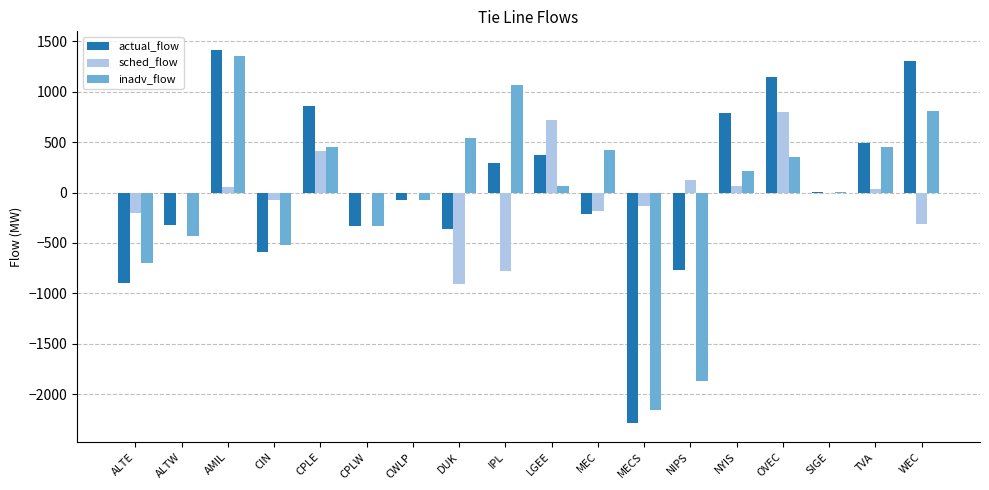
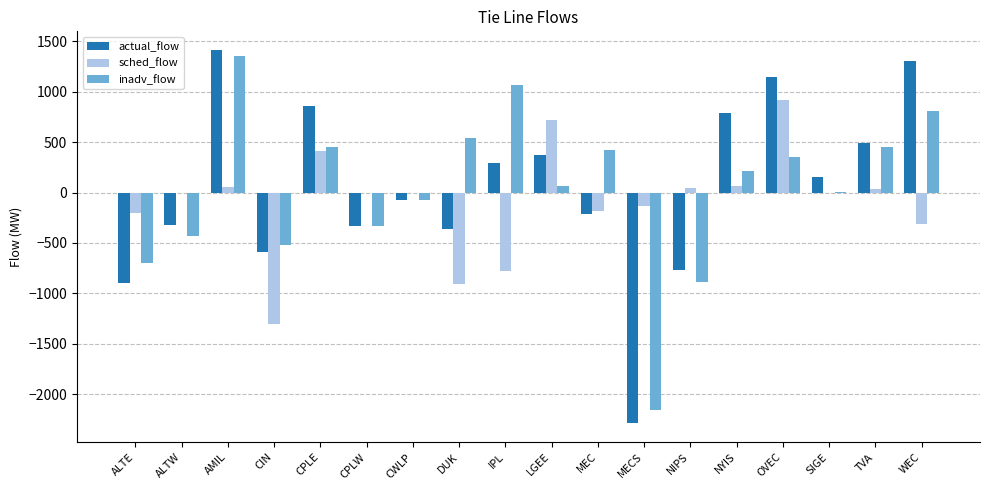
sched_flow, CIN: -70 -> -1300
sched_flow, NIPS: 120 -> 40
inadv_flow, NIPS: -1860 -> -890
sched_flow, OVEC: 790 -> 920
actual_flow, SIGE: 10 -> 150
